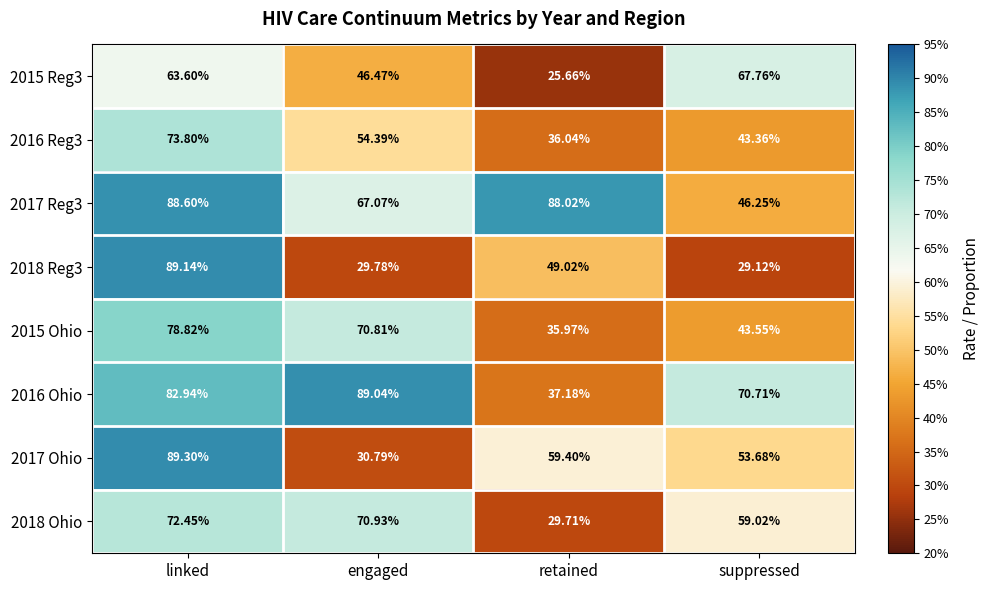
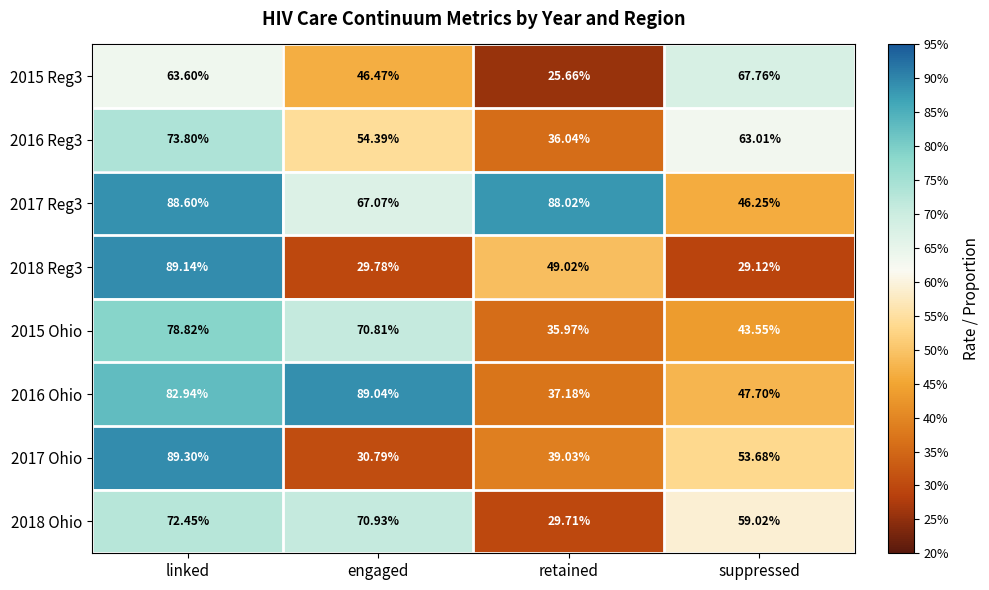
2016 Reg3, suppressed: 43.36% -> 63.01%
2016 Ohio, suppressed: 70.71% -> 47.70%
2017 Ohio, retained: 59.40% -> 39.03%
